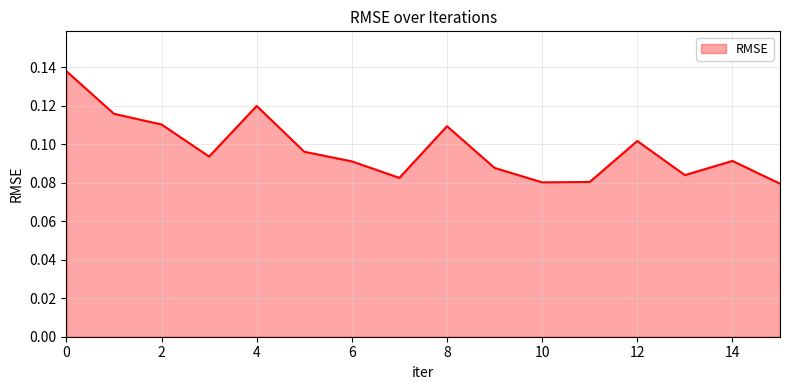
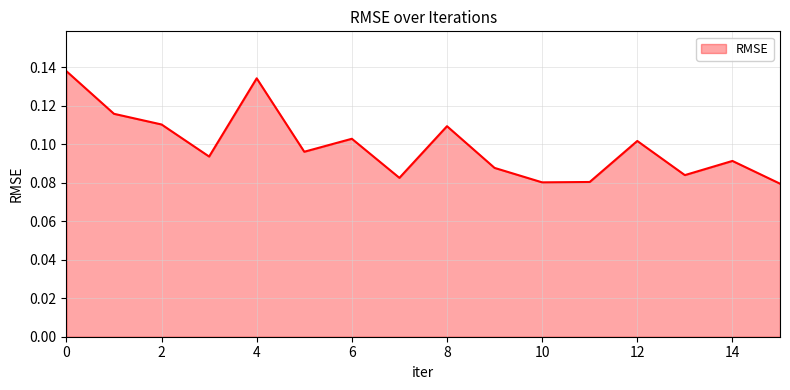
4: 0.120 -> 0.134
6: 0.091 -> 0.103
